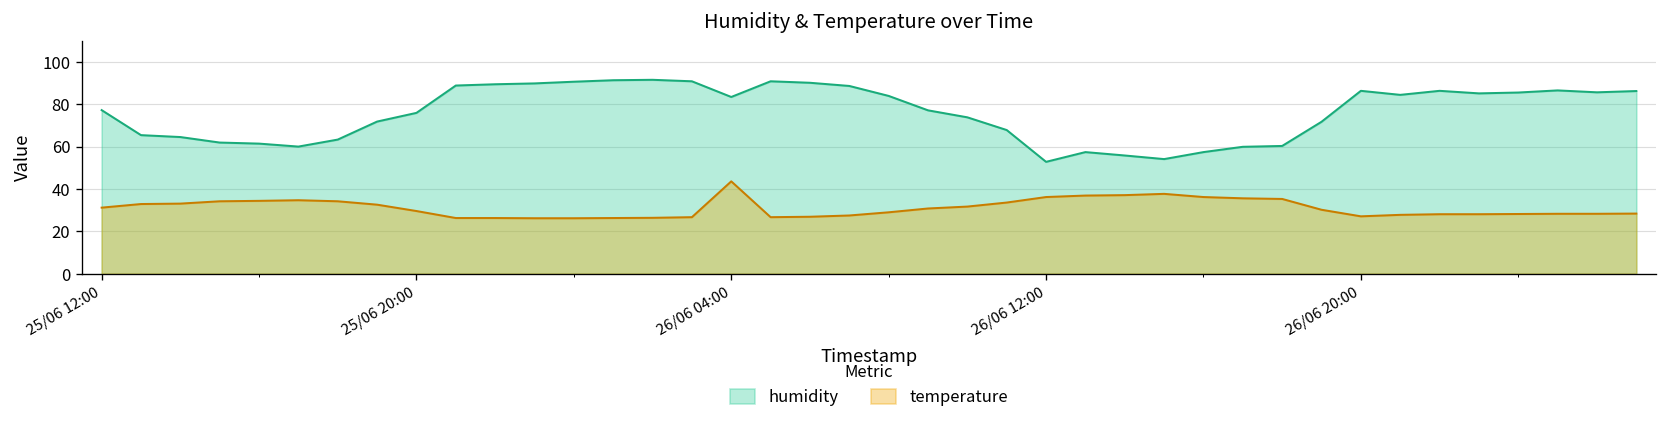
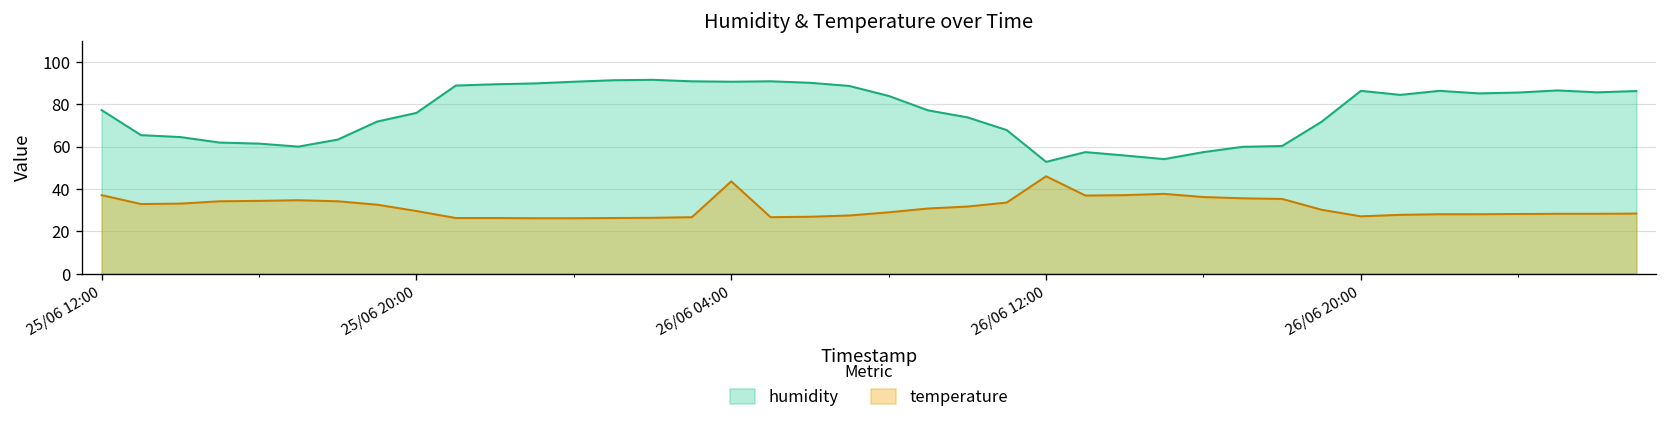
temperature, 25/06 12:00: 31 -> 37
humidity, 26/06 04:00: 83 -> 91
temperature, 26/06 12:00: 36 -> 46
